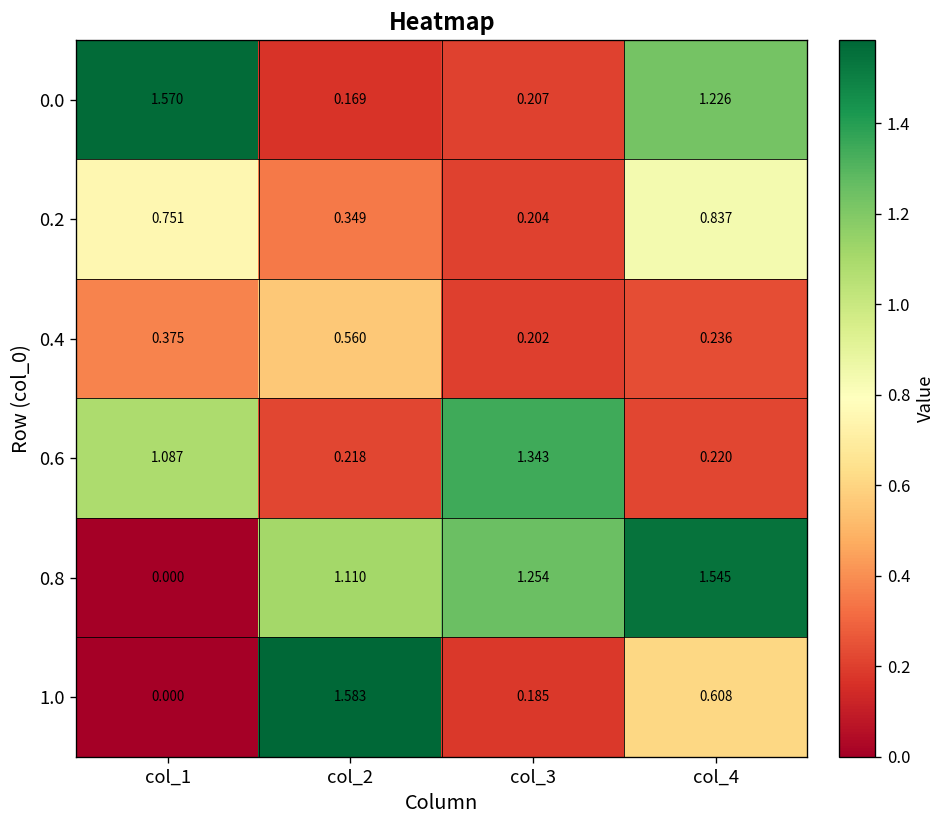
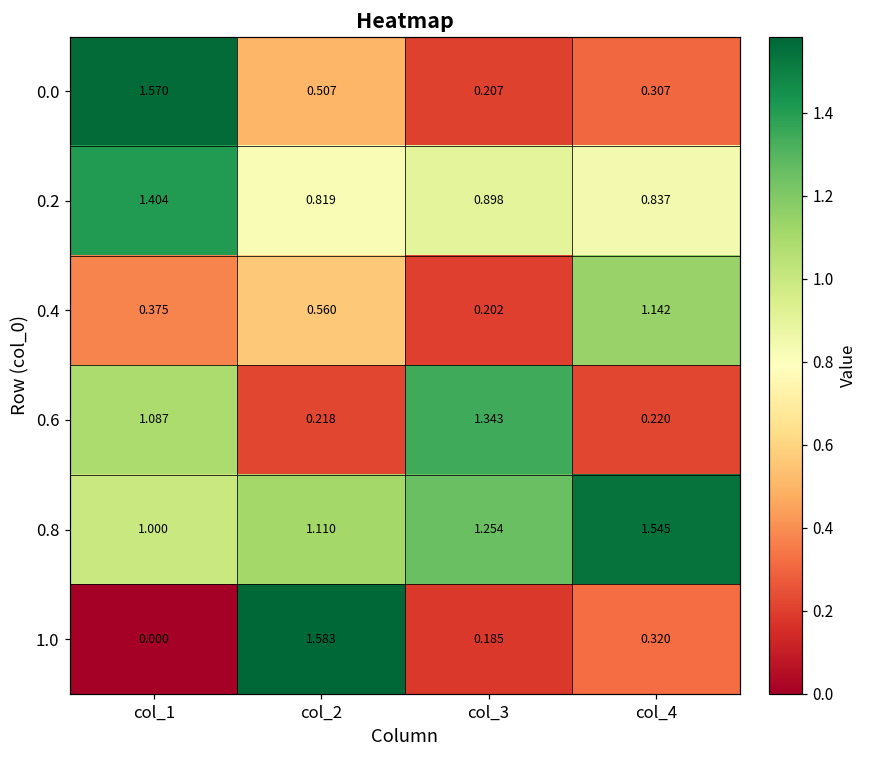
0.0, col_2: 0.169 -> 0.507
0.0, col_4: 1.226 -> 0.307
0.2, col_1: 0.751 -> 1.404
0.2, col_2: 0.349 -> 0.819
0.2, col_3: 0.204 -> 0.898
0.4, col_4: 0.236 -> 1.142
0.8, col_1: 0.000 -> 1.000
1.0, col_4: 0.608 -> 0.320
